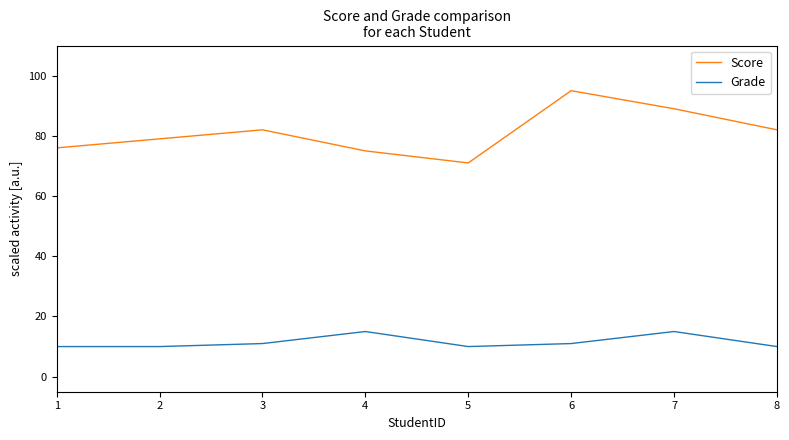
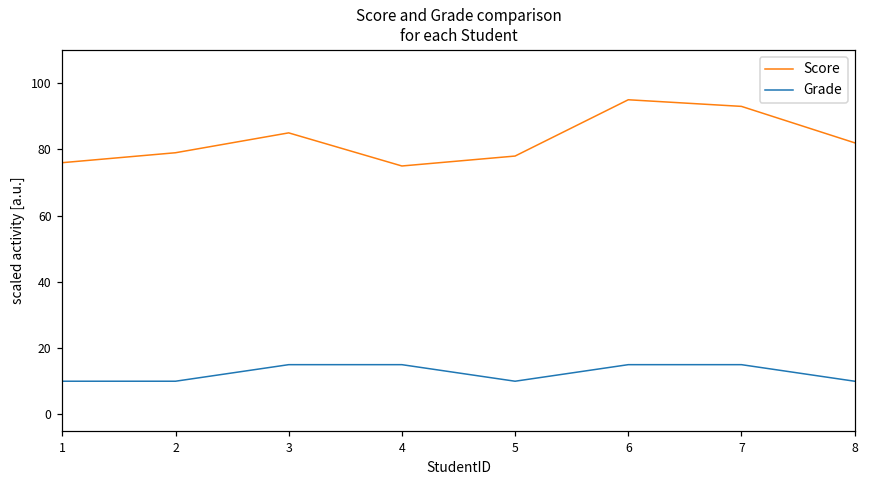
Score, 3: 82 -> 85
Grade, 3: 11 -> 15
Score, 5: 71 -> 78
Grade, 6: 11 -> 15
Score, 7: 89 -> 93
